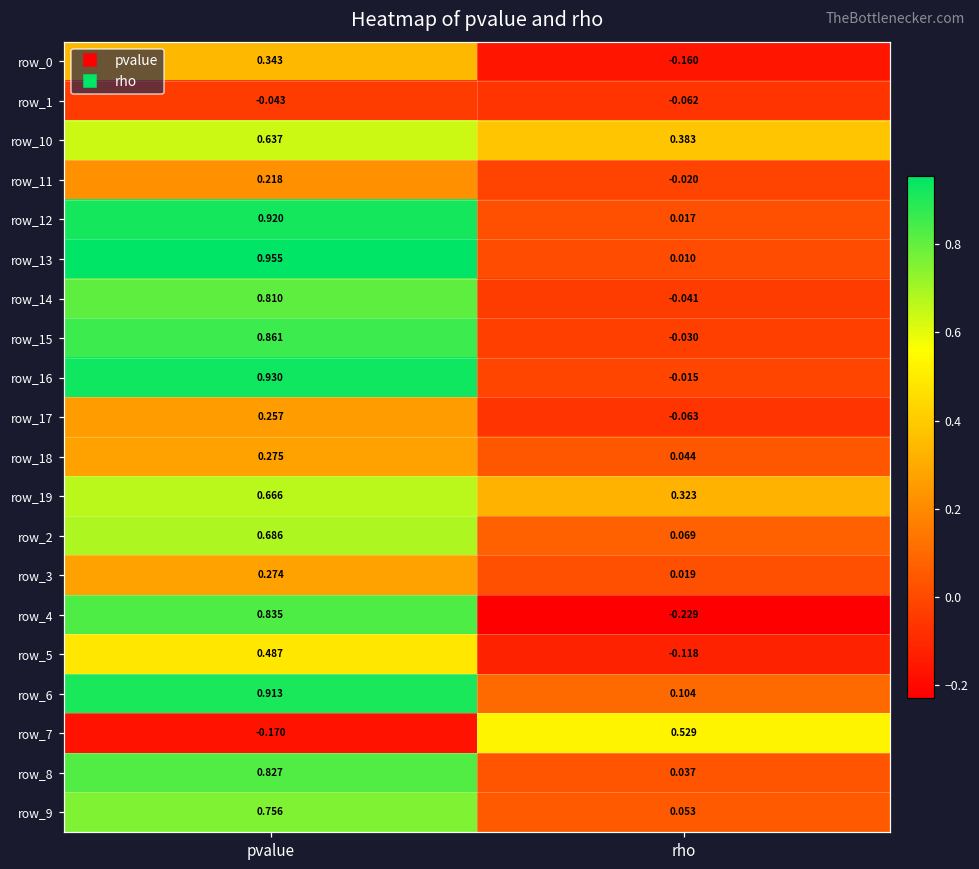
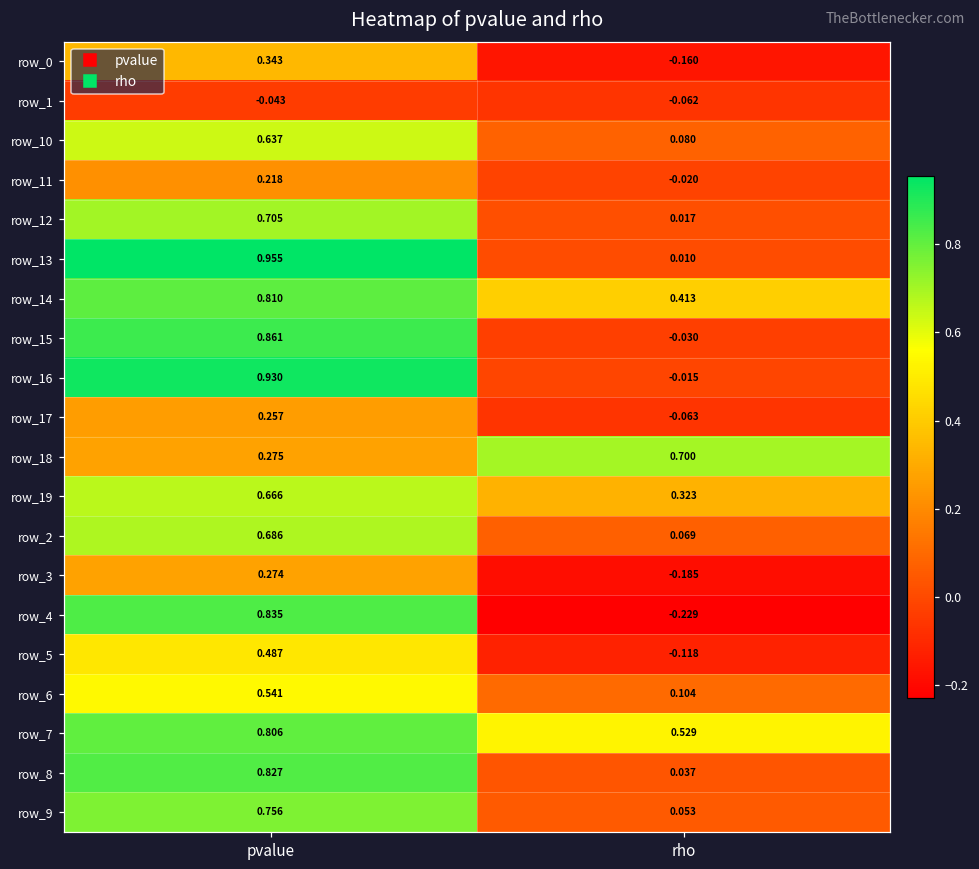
row_10, rho: 0.383 -> 0.080
row_12, pvalue: 0.920 -> 0.705
row_14, rho: -0.041 -> 0.413
row_18, rho: 0.044 -> 0.700
row_3, rho: 0.019 -> -0.185
row_6, pvalue: 0.913 -> 0.541
row_7, pvalue: -0.170 -> 0.806
